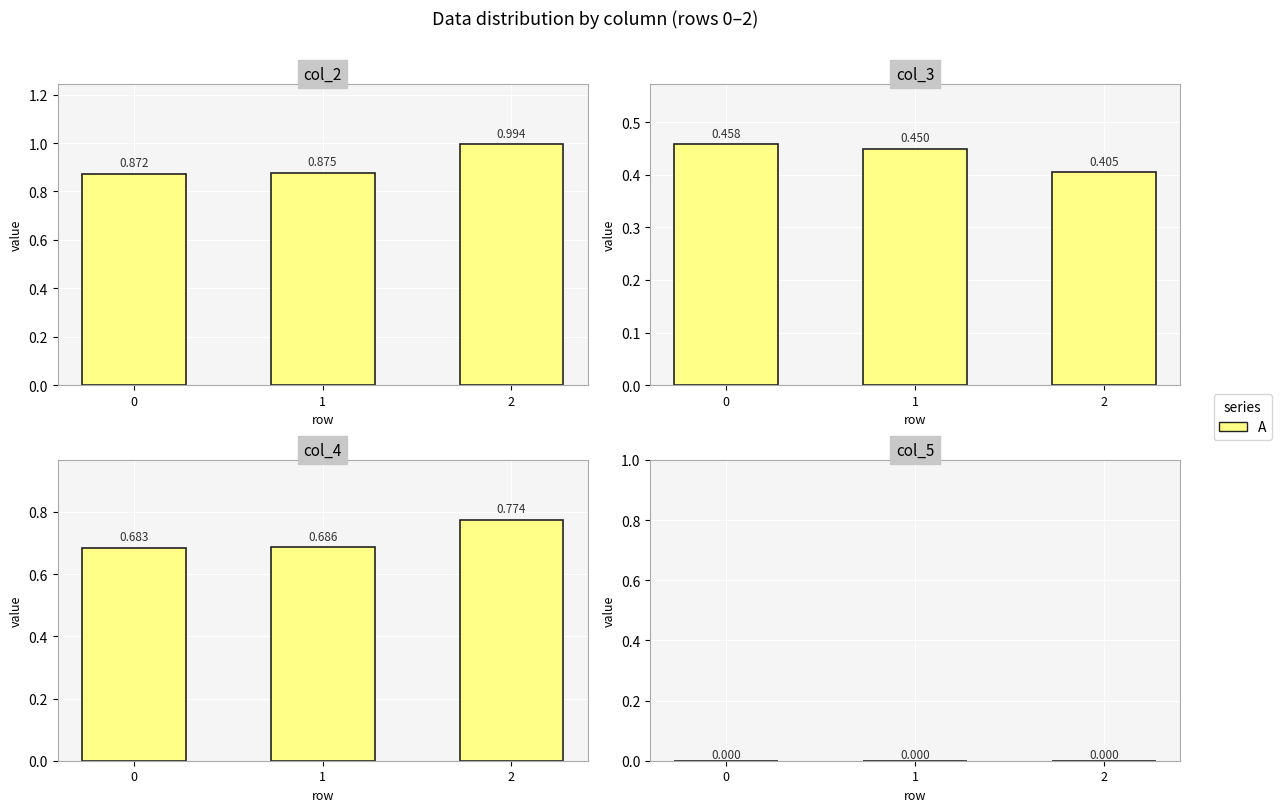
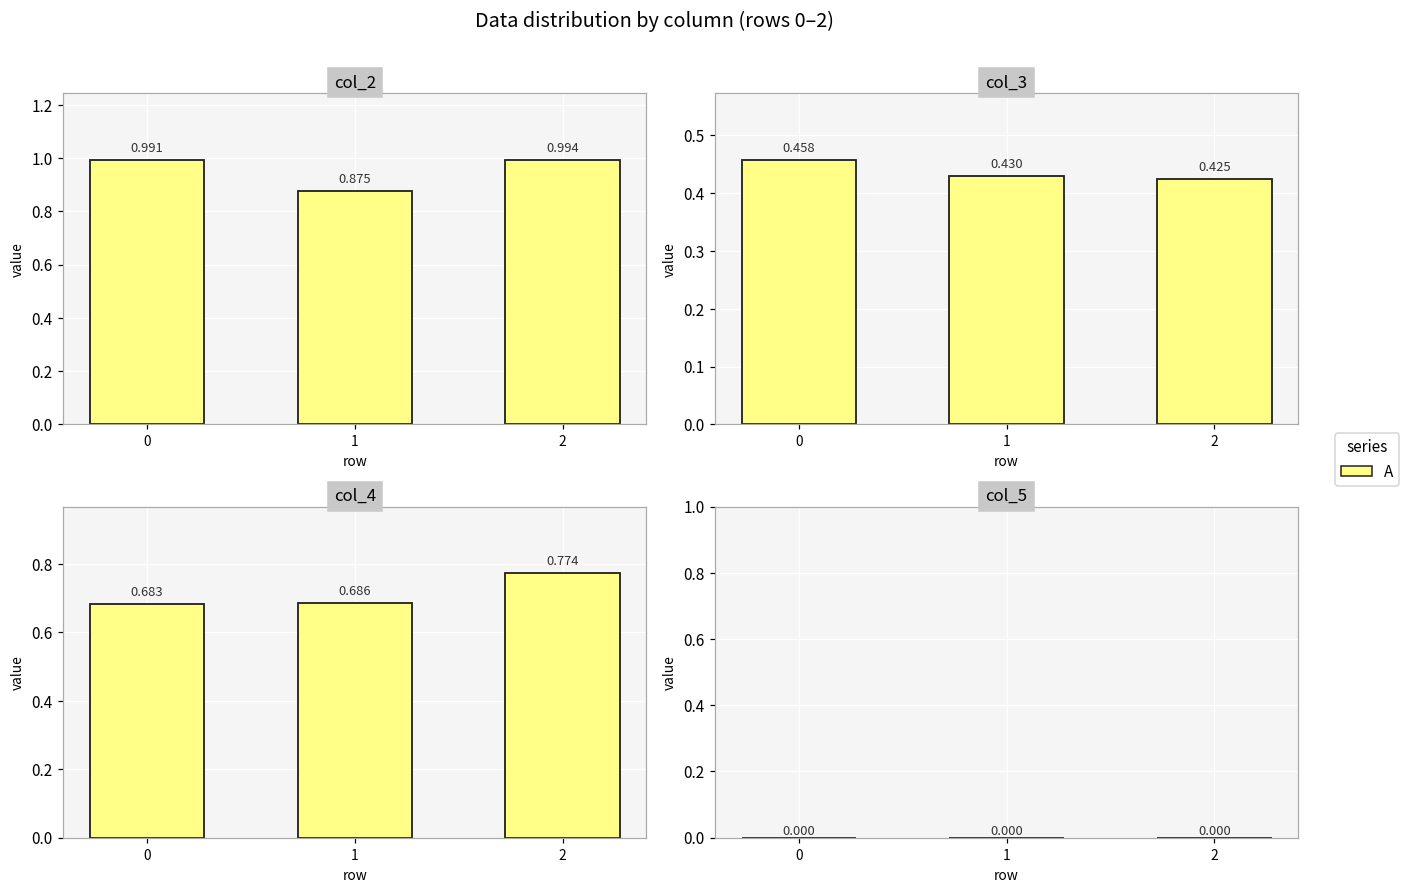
col_2, 0: 0.872 -> 0.991
col_3, 1: 0.450 -> 0.430
col_3, 2: 0.405 -> 0.425
